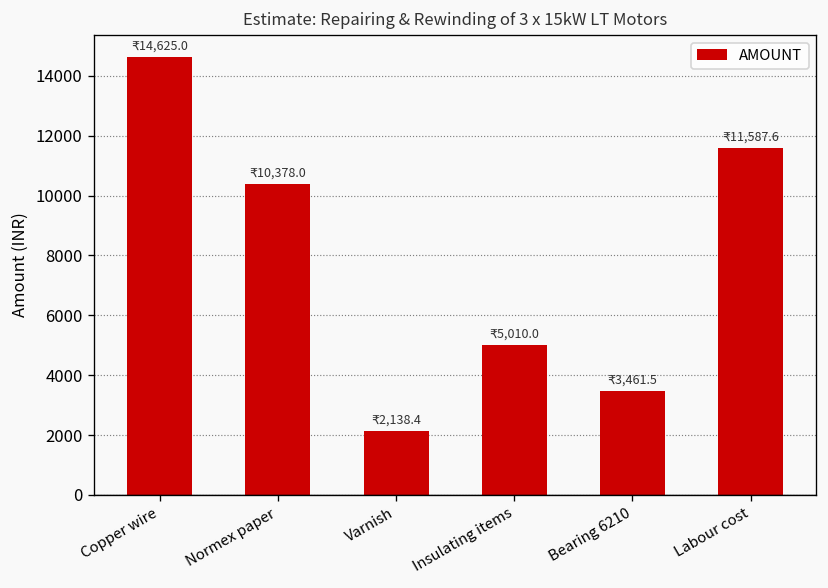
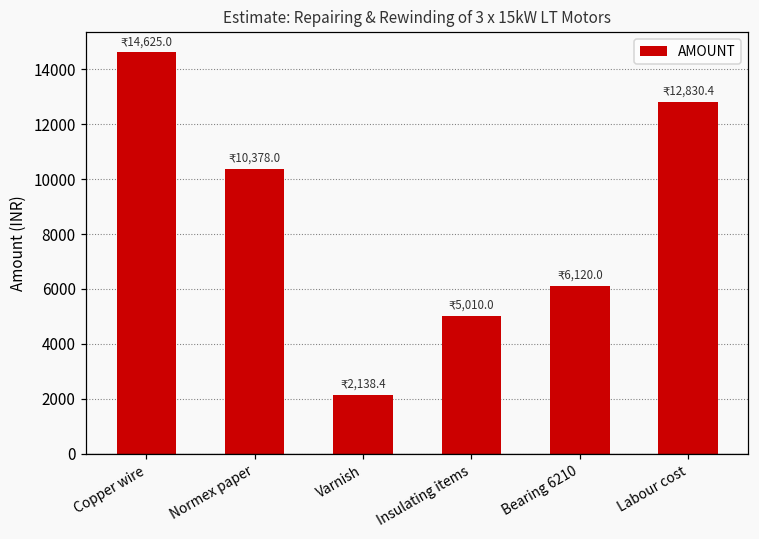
Bearing 6210: 3,461.5 -> 6,120.0
Labour cost: 11,587.6 -> 12,830.4
